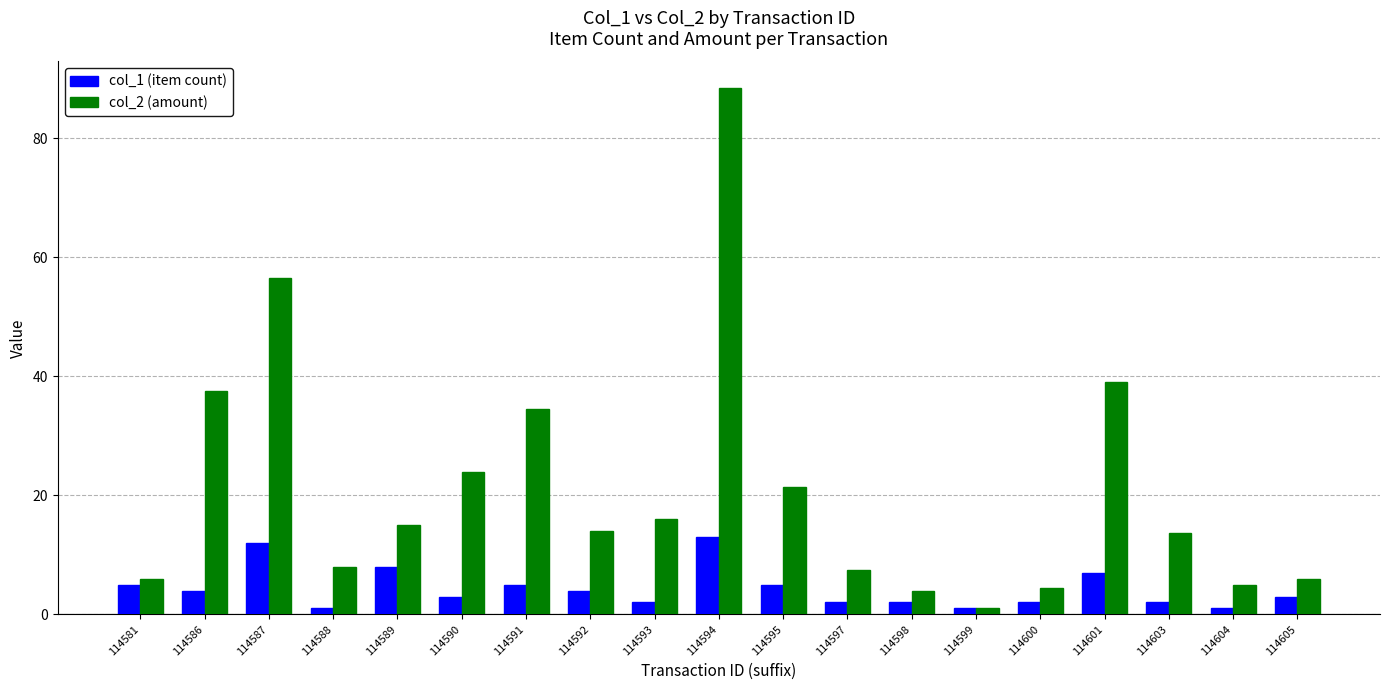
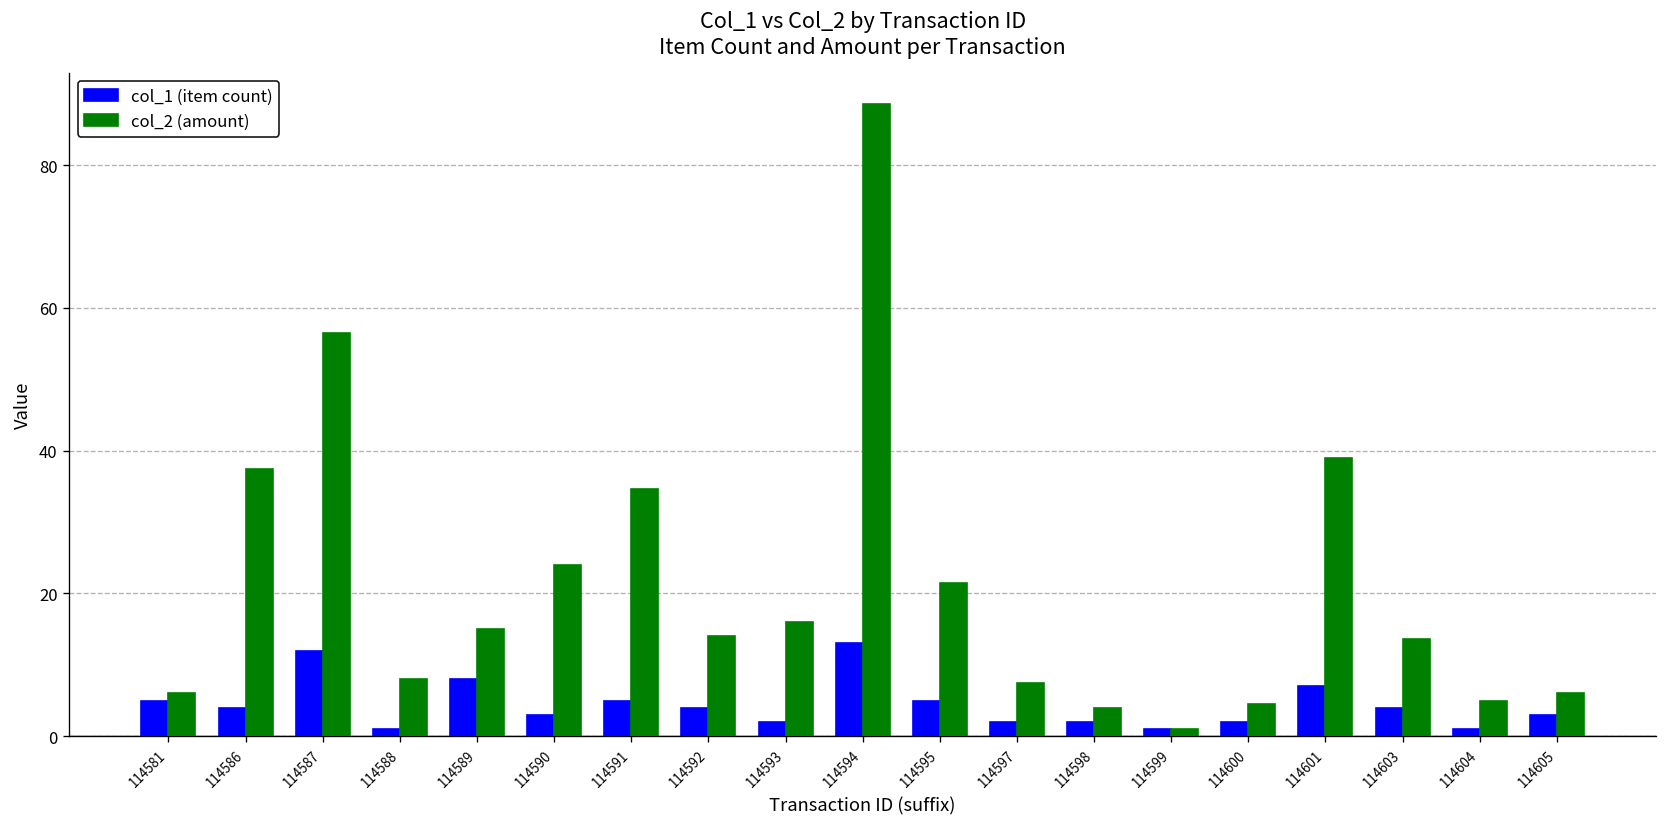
col_1 (item count), 114603: 2 -> 4
